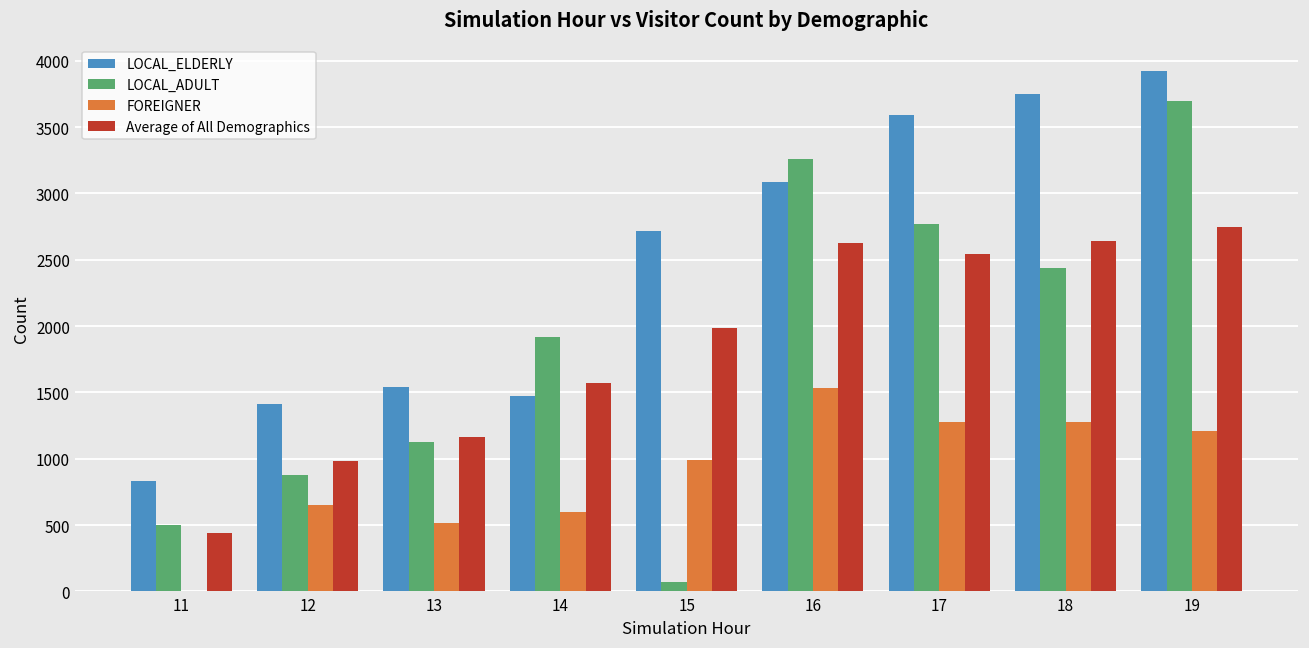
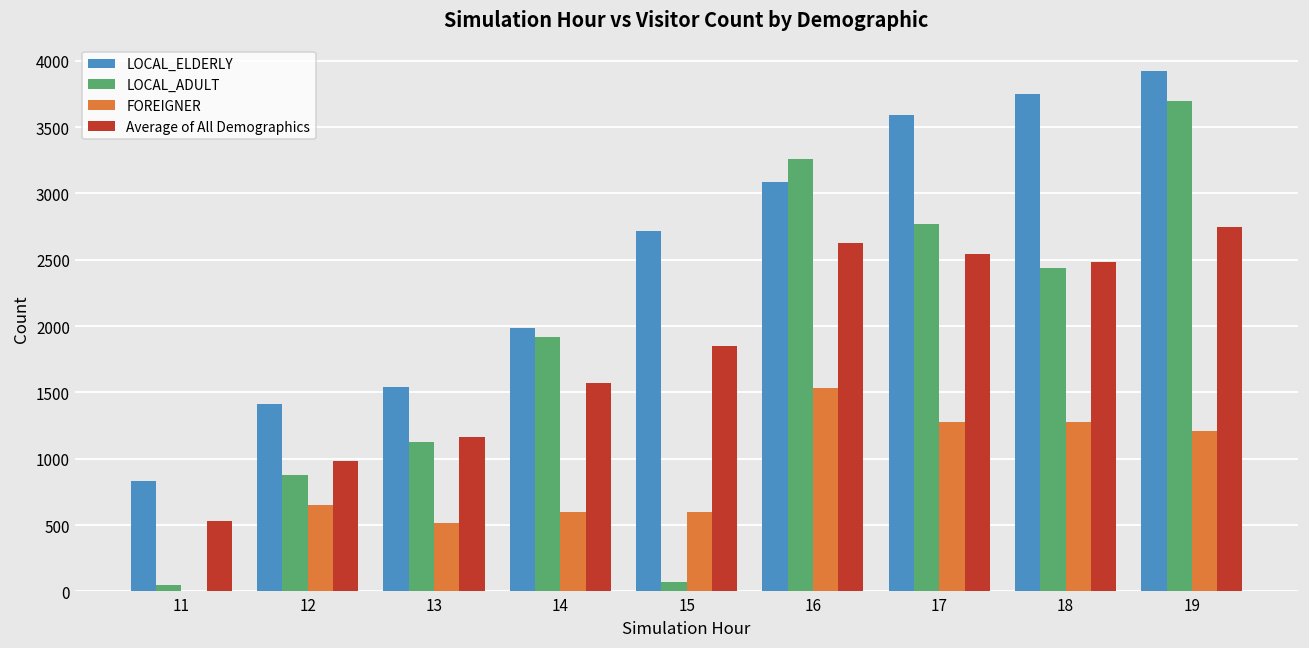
LOCAL_ADULT, 11: 500 -> 50
Average of All Demographics, 11: 440 -> 530
LOCAL_ELDERLY, 14: 1470 -> 1990
FOREIGNER, 15: 990 -> 600
Average of All Demographics, 15: 1990 -> 1850
Average of All Demographics, 18: 2640 -> 2480
